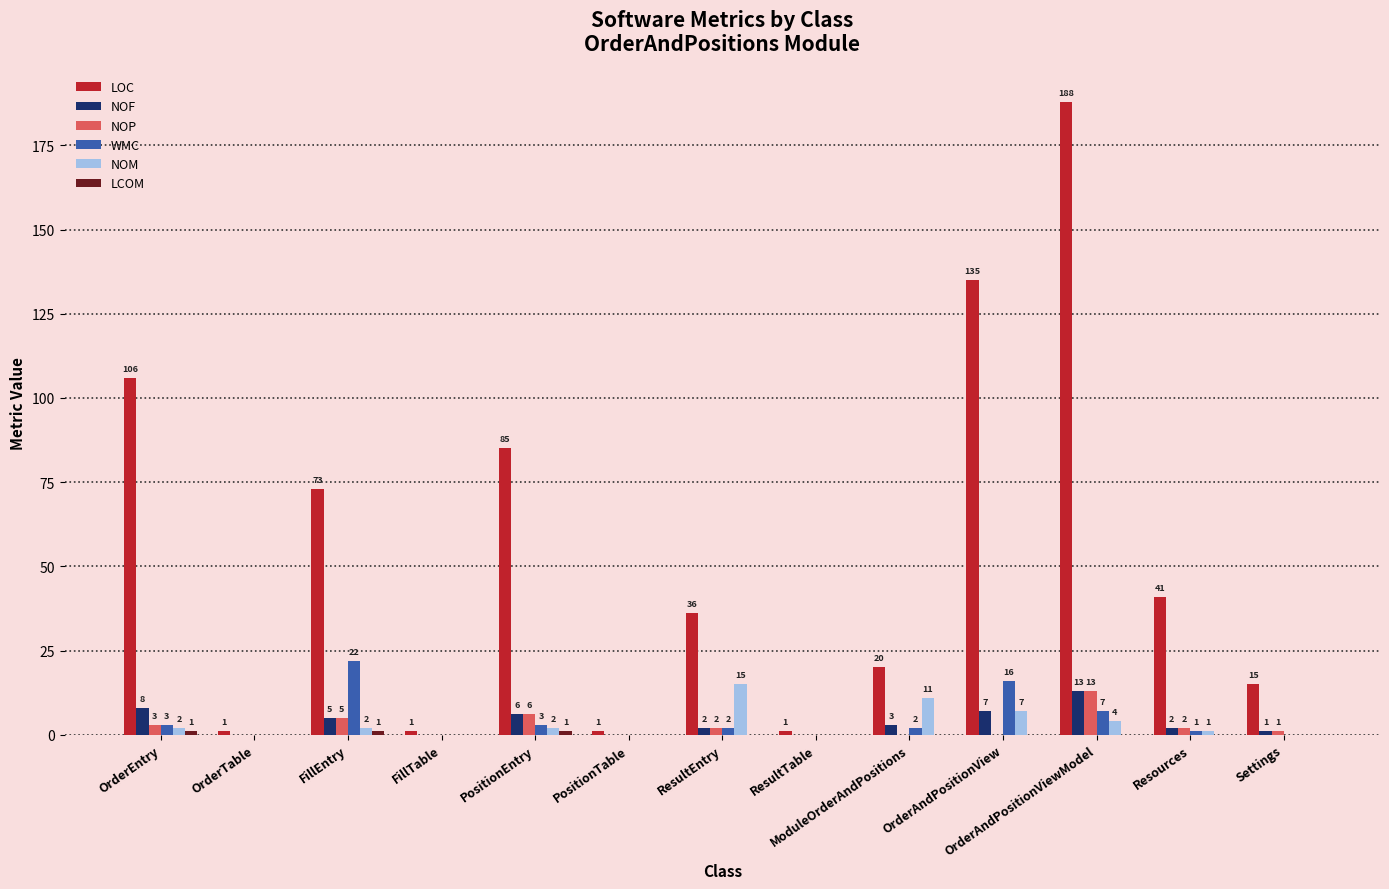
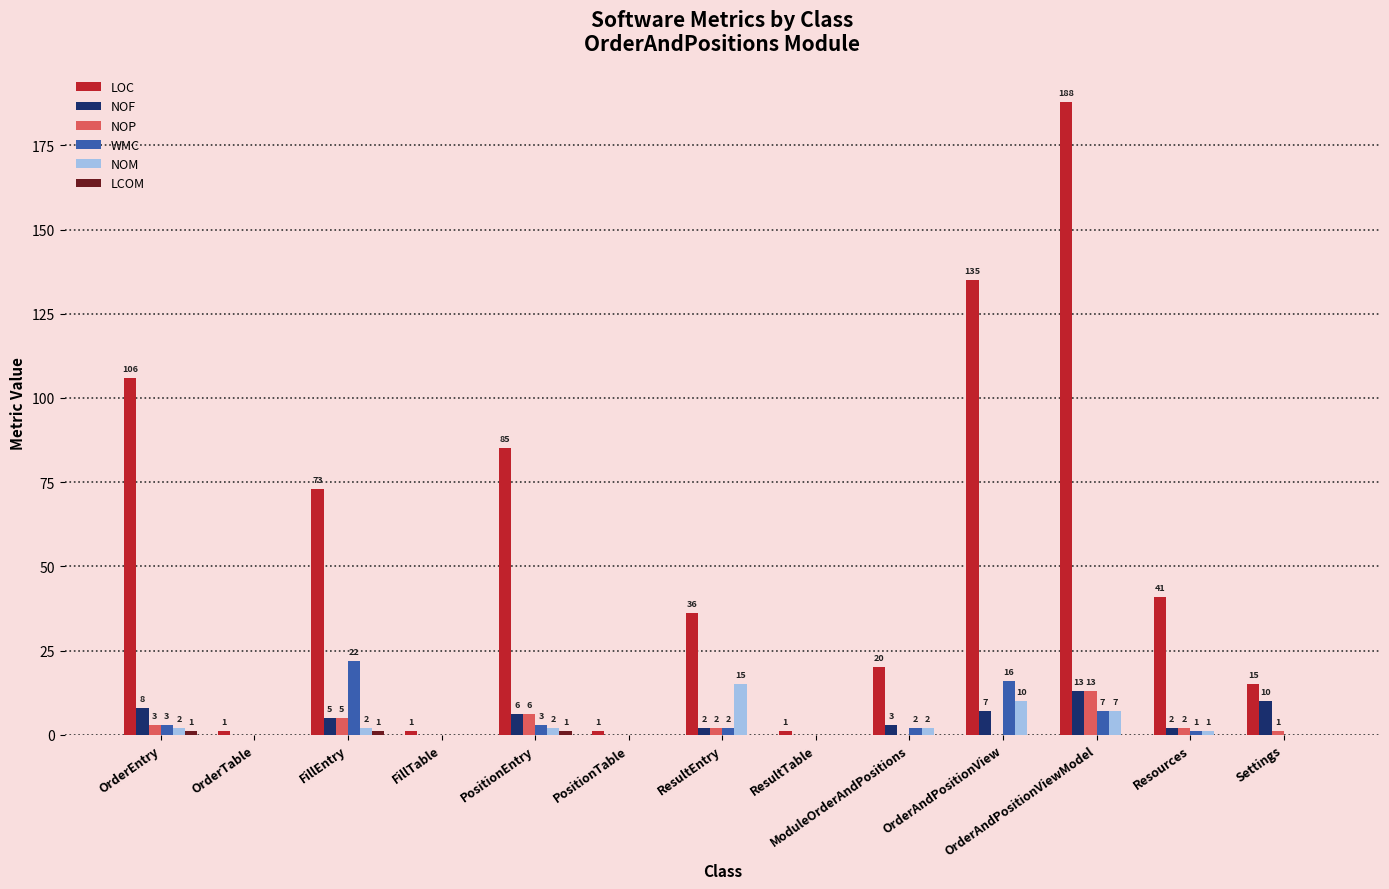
NOM, ModuleOrderAndPositions: 11 -> 2
NOM, OrderAndPositionView: 7 -> 10
NOM, OrderAndPositionViewModel: 4 -> 7
NOF, Settings: 1 -> 10
